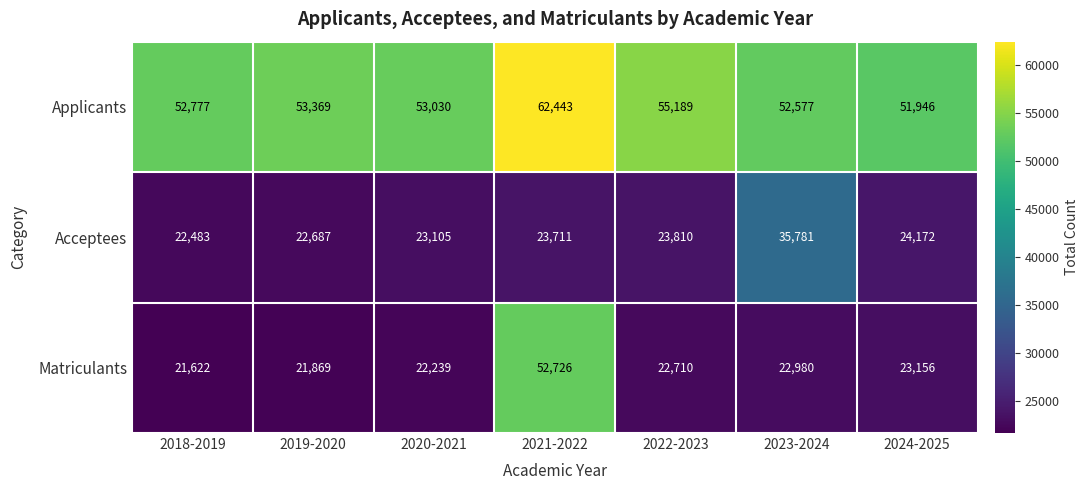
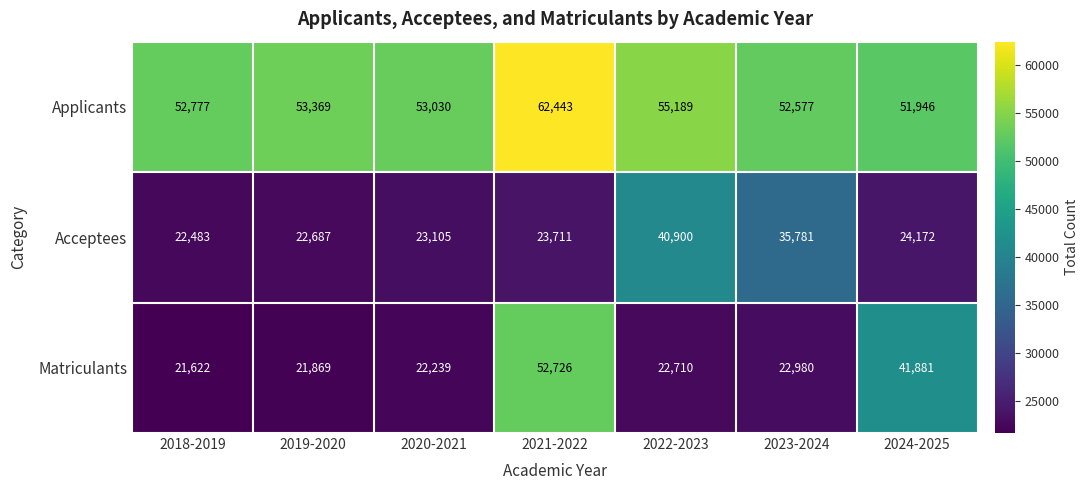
Acceptees, 2022-2023: 23,810 -> 40,900
Matriculants, 2024-2025: 23,156 -> 41,881
